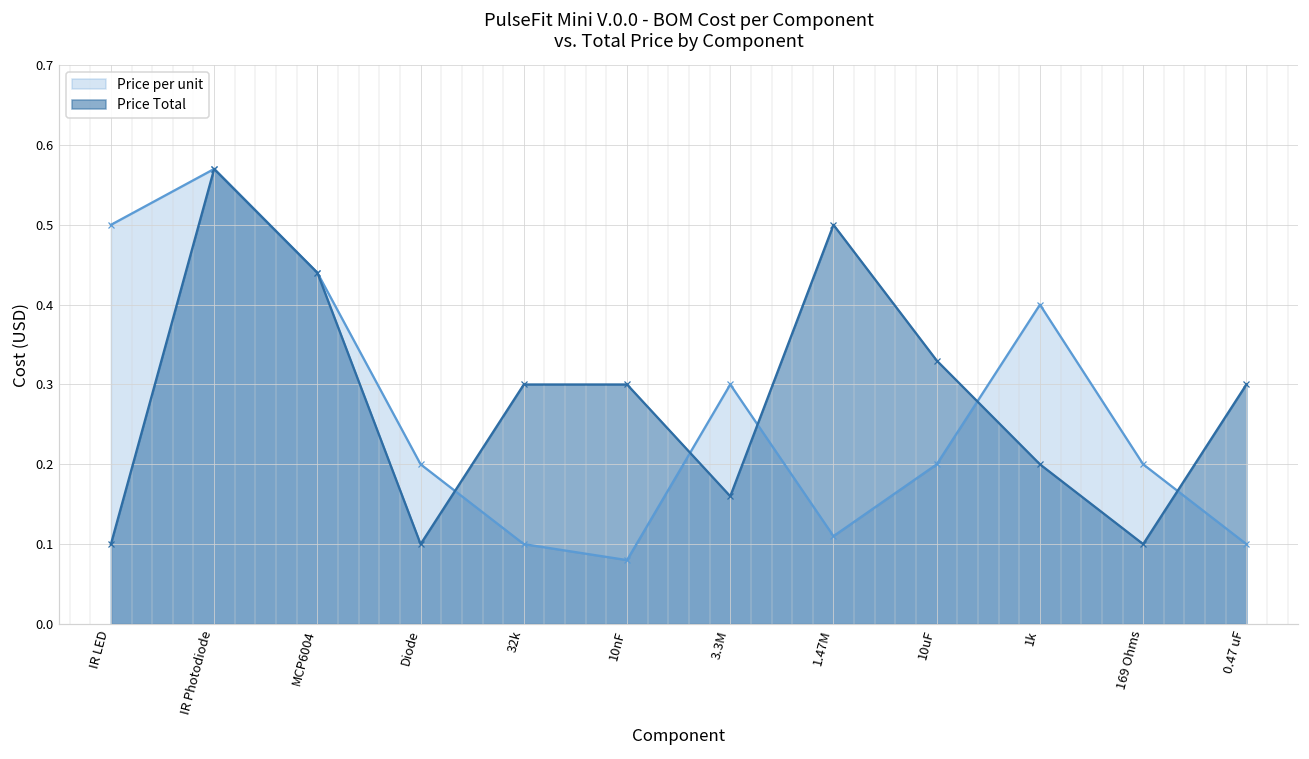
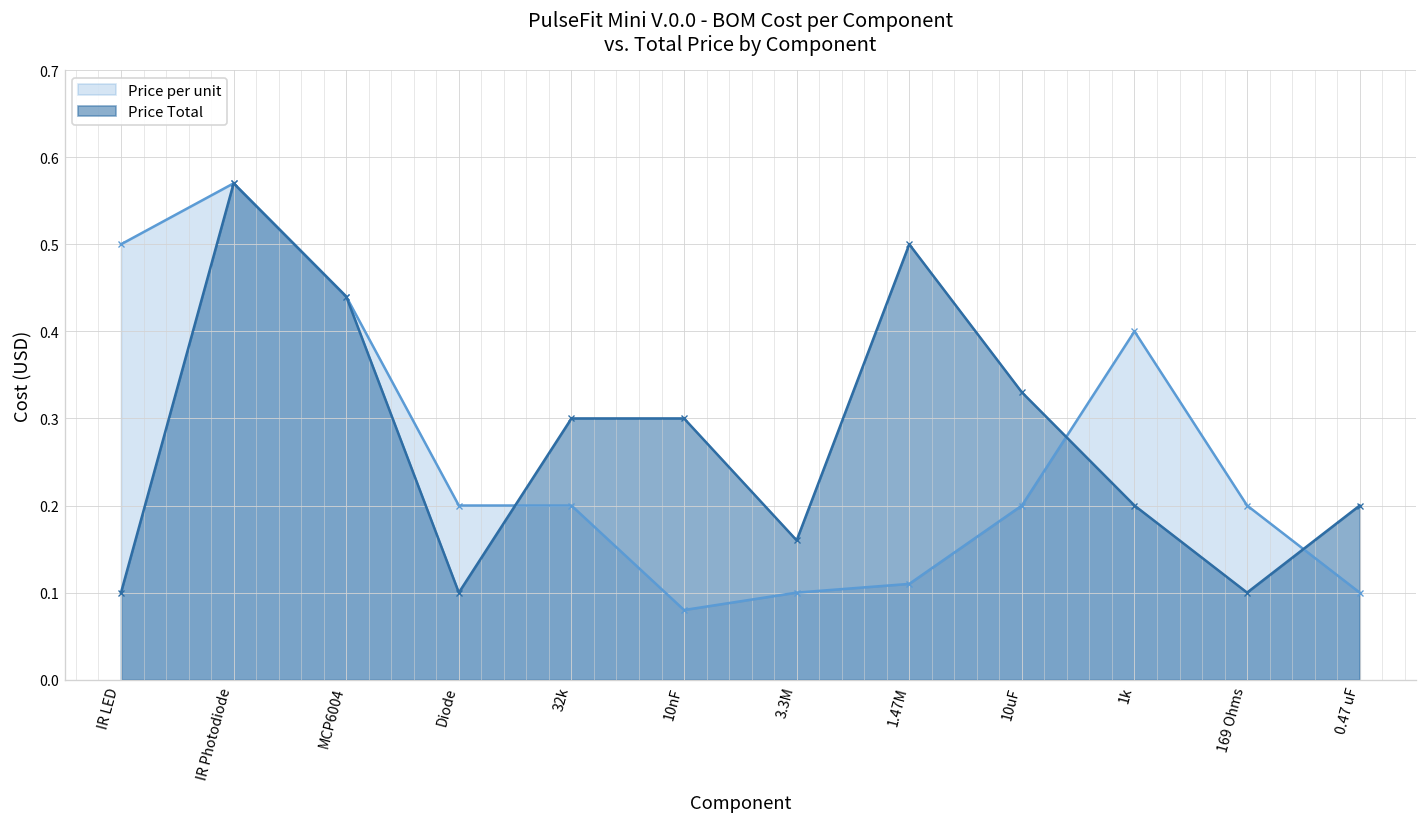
Price per unit, 32k: 0.1 -> 0.2
Price per unit, 3.3M: 0.3 -> 0.1
Price Total, 0.47 uF: 0.3 -> 0.2
